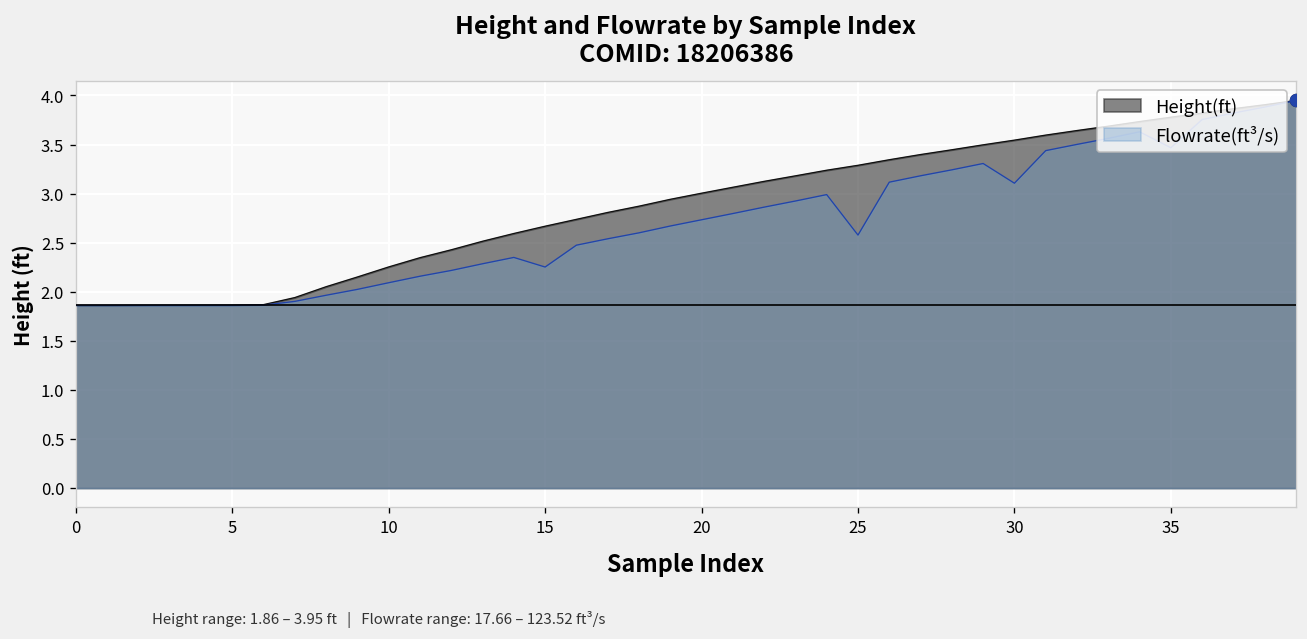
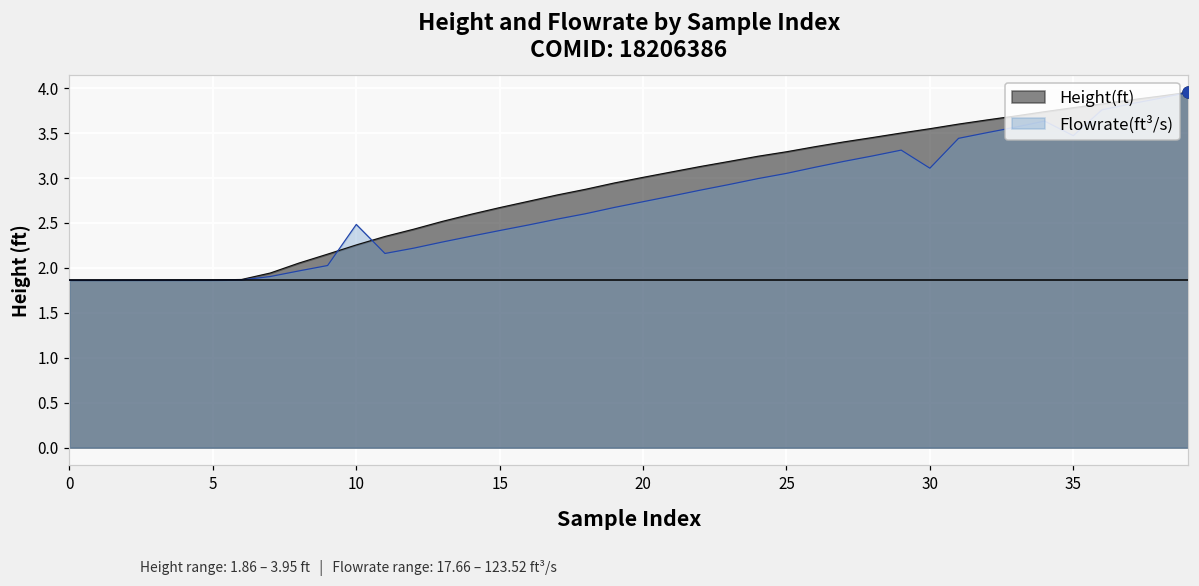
Flowrate(ft³/s), 10: 2.1 -> 2.5
Flowrate(ft³/s), 15: 2.3 -> 2.4
Flowrate(ft³/s), 25: 2.6 -> 3.0
